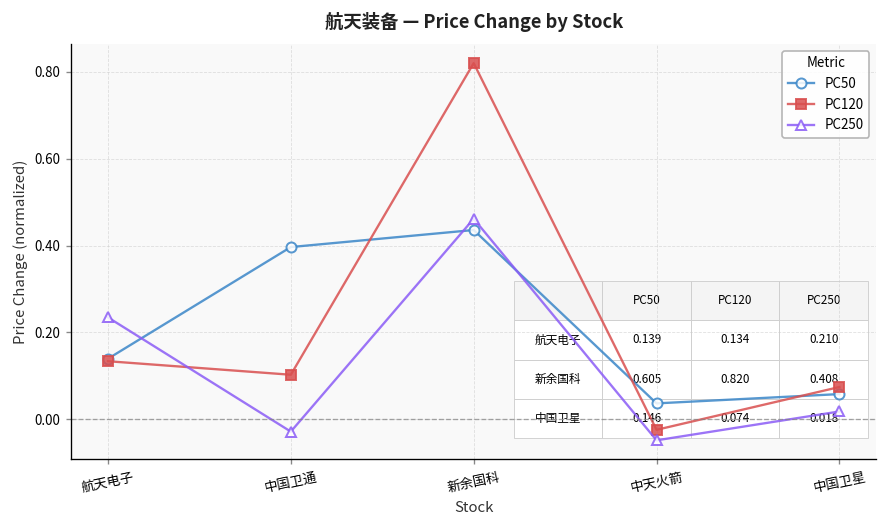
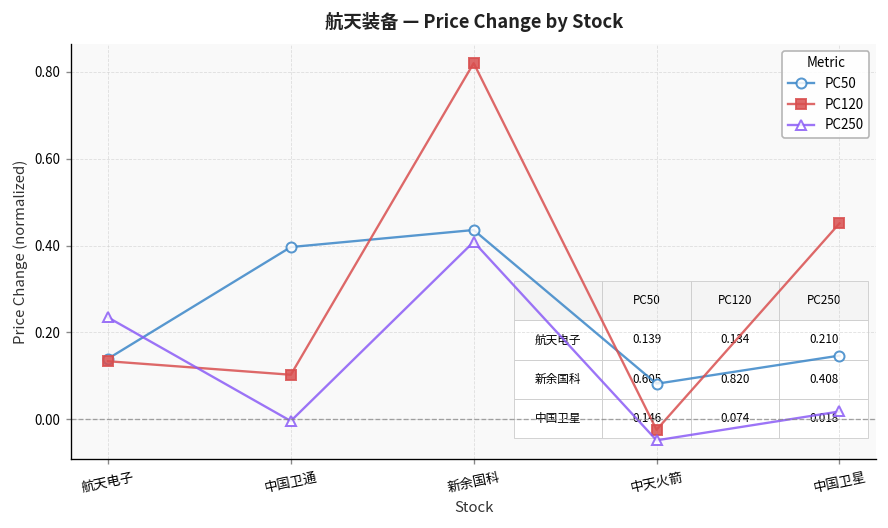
PC250, 中国卫通: -0.03 -> 0.00
PC250, 新余国科: 0.46 -> 0.41
PC50, 中天火箭: 0.04 -> 0.08
PC50, 中国卫星: 0.06 -> 0.15
PC120, 中国卫星: 0.07 -> 0.45
